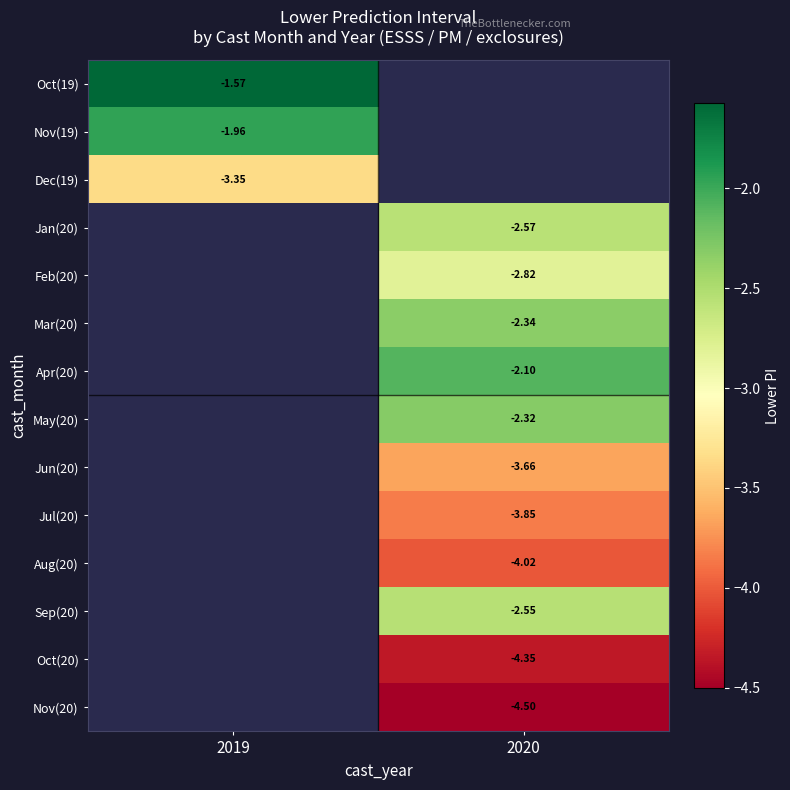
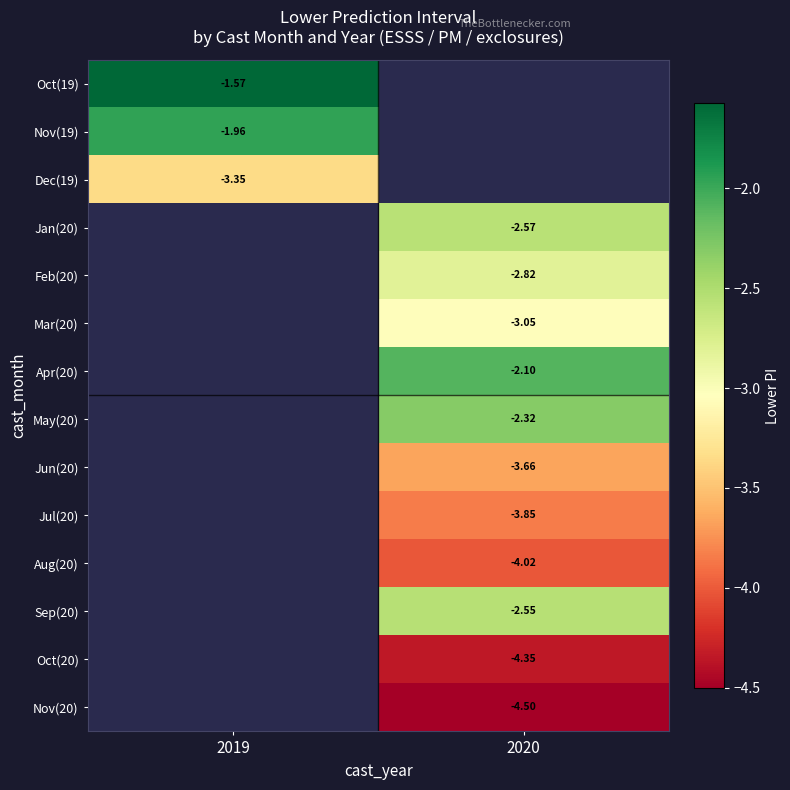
Mar(20), 2020: -2.34 -> -3.05
